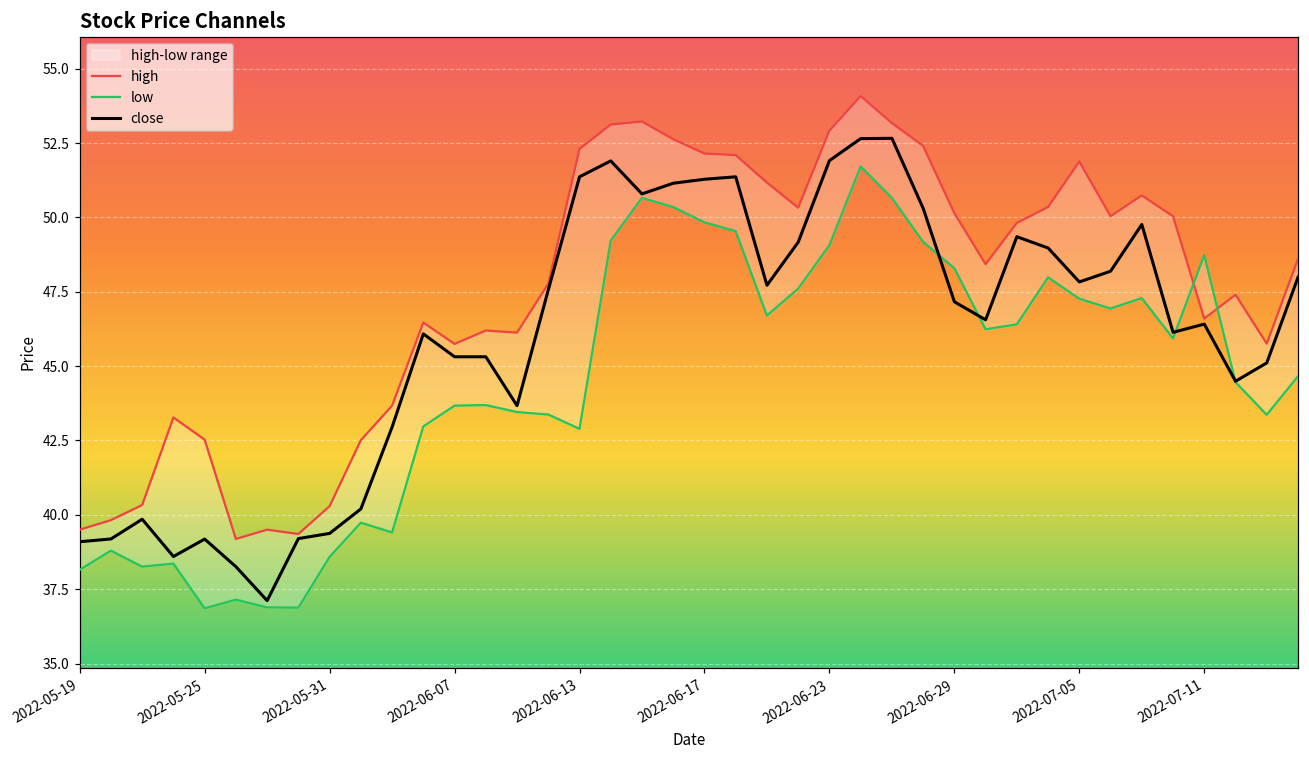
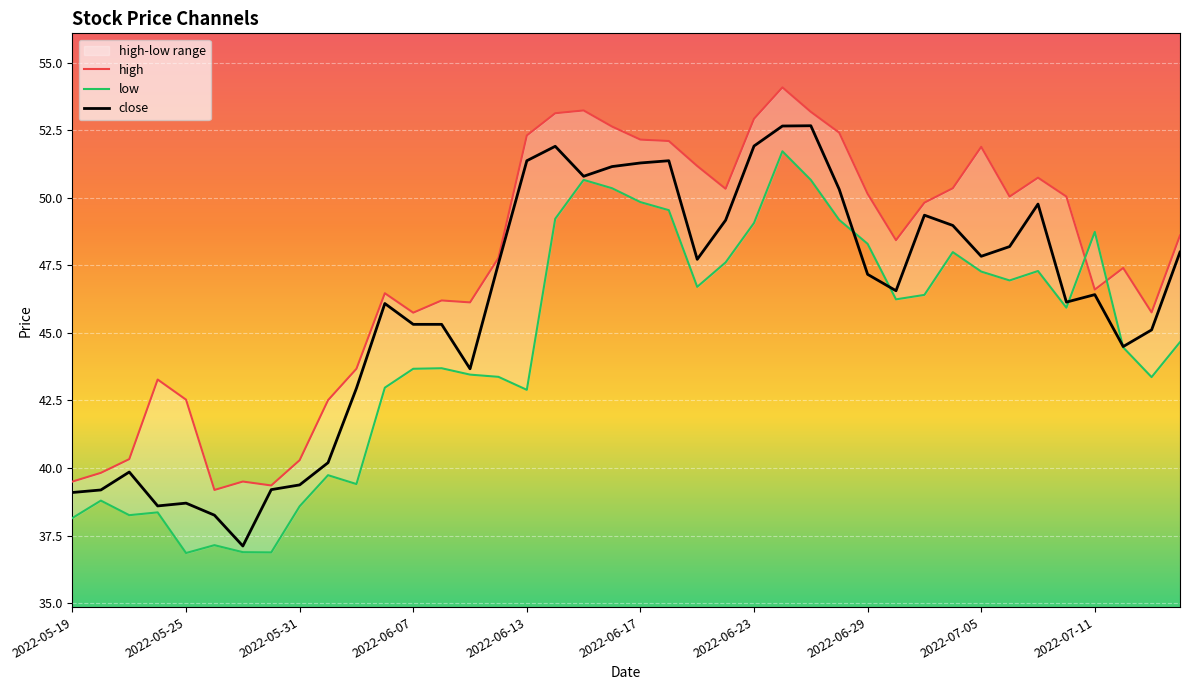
close, 2022-05-25: 39.2 -> 38.7
